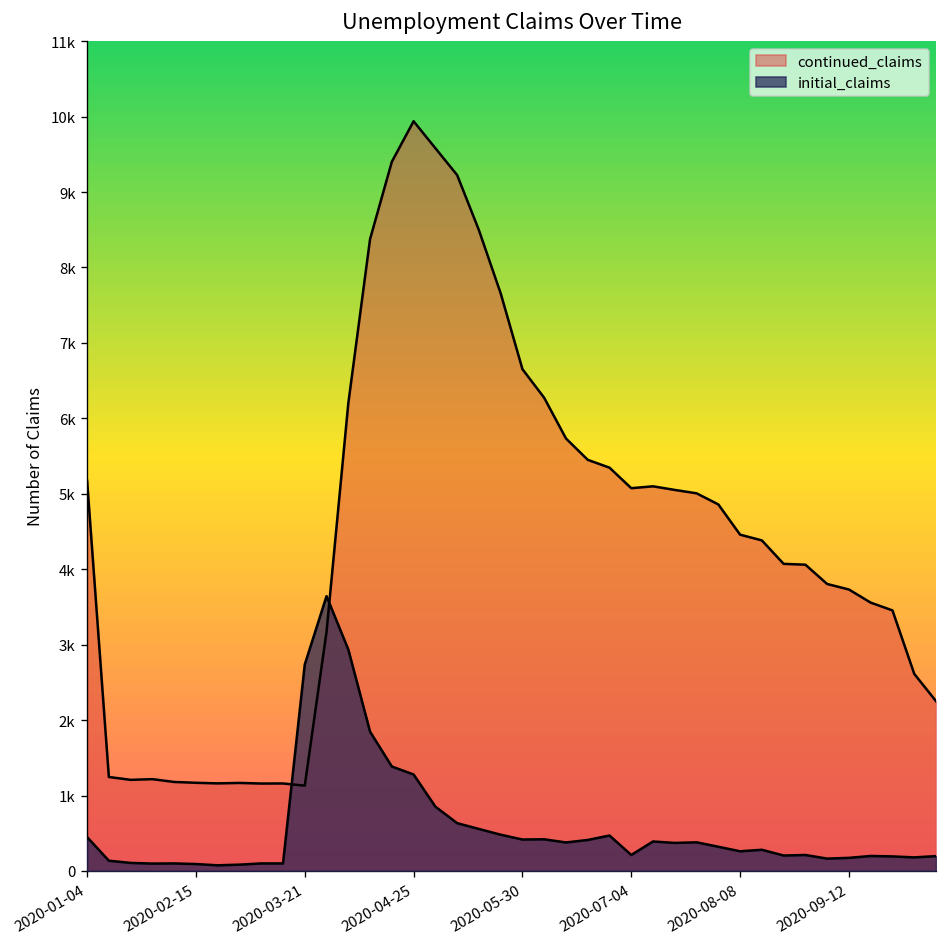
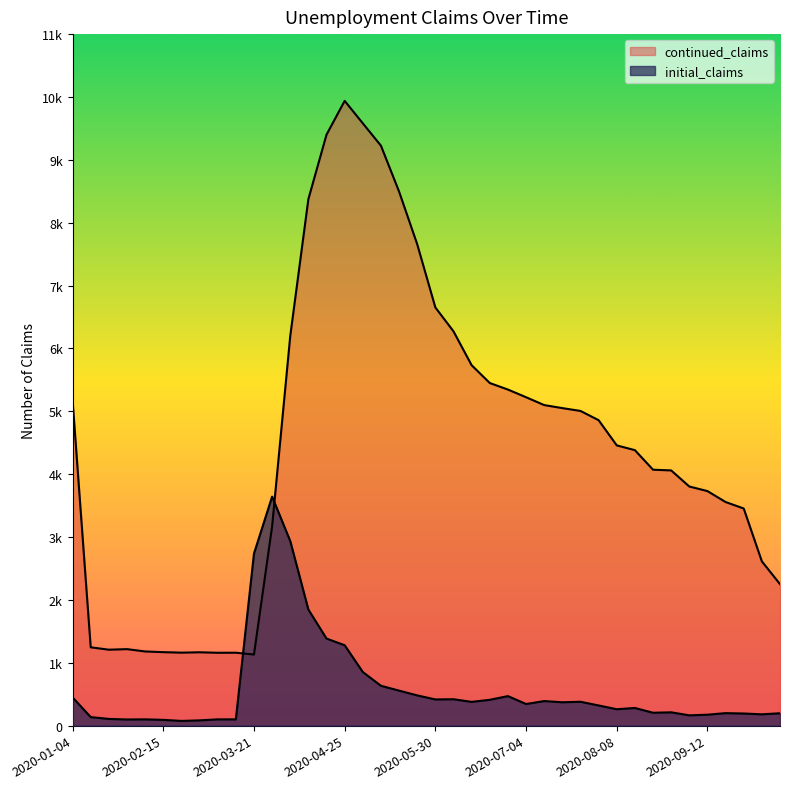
continued_claims, 2020-07-04: 5100 -> 5200
initial_claims, 2020-07-04: 200 -> 300
